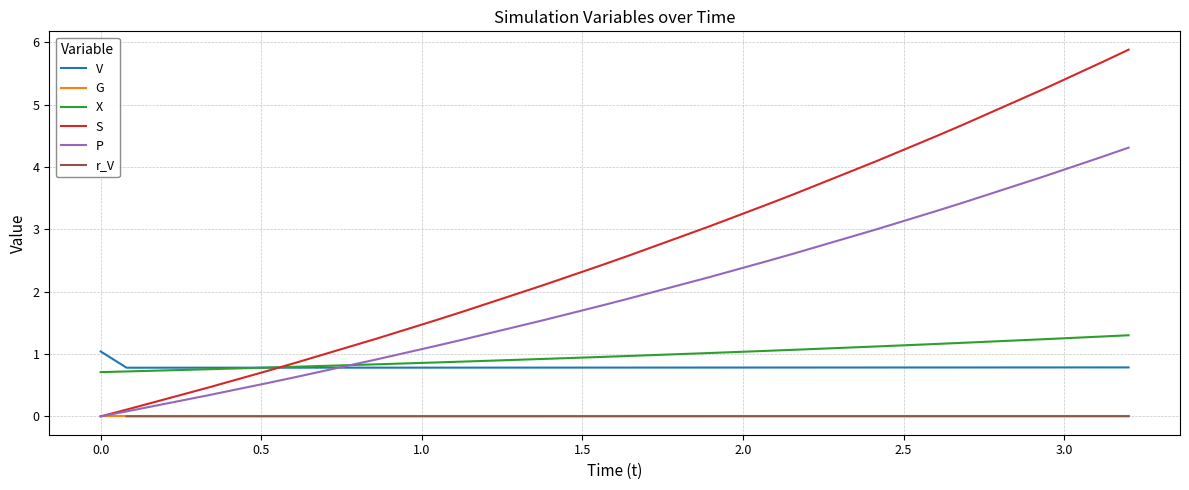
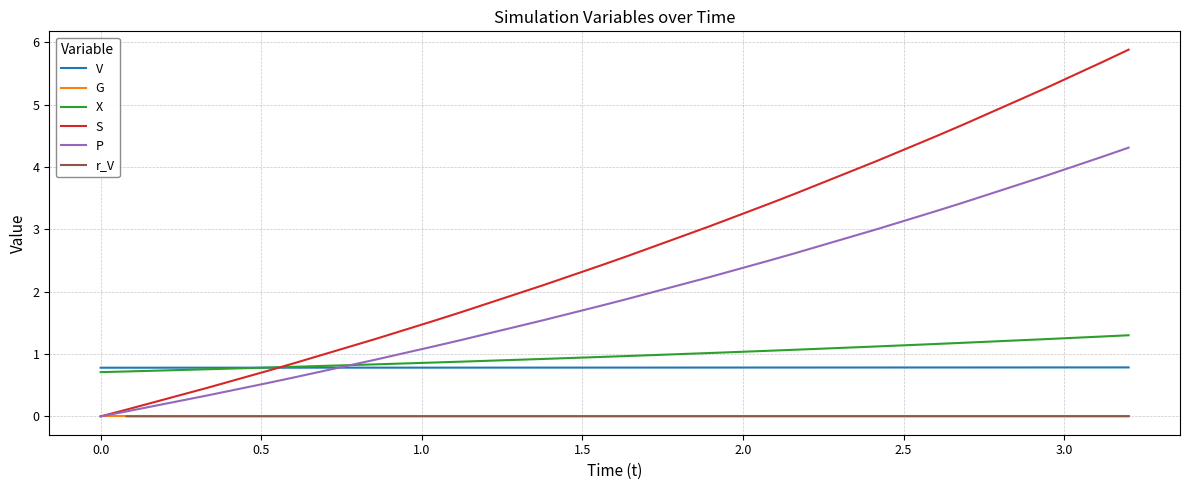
V, 0.0: 1.0 -> 0.8
